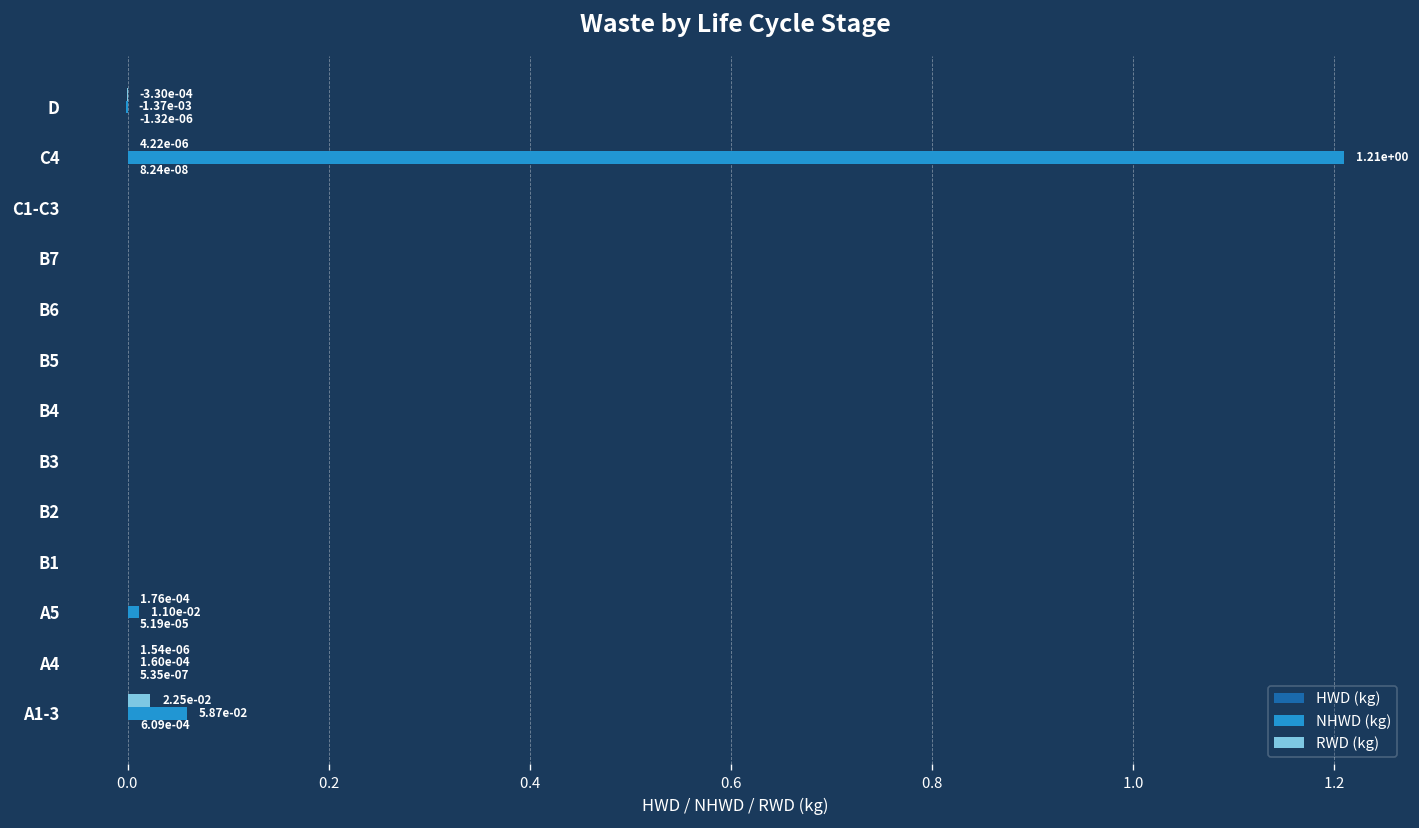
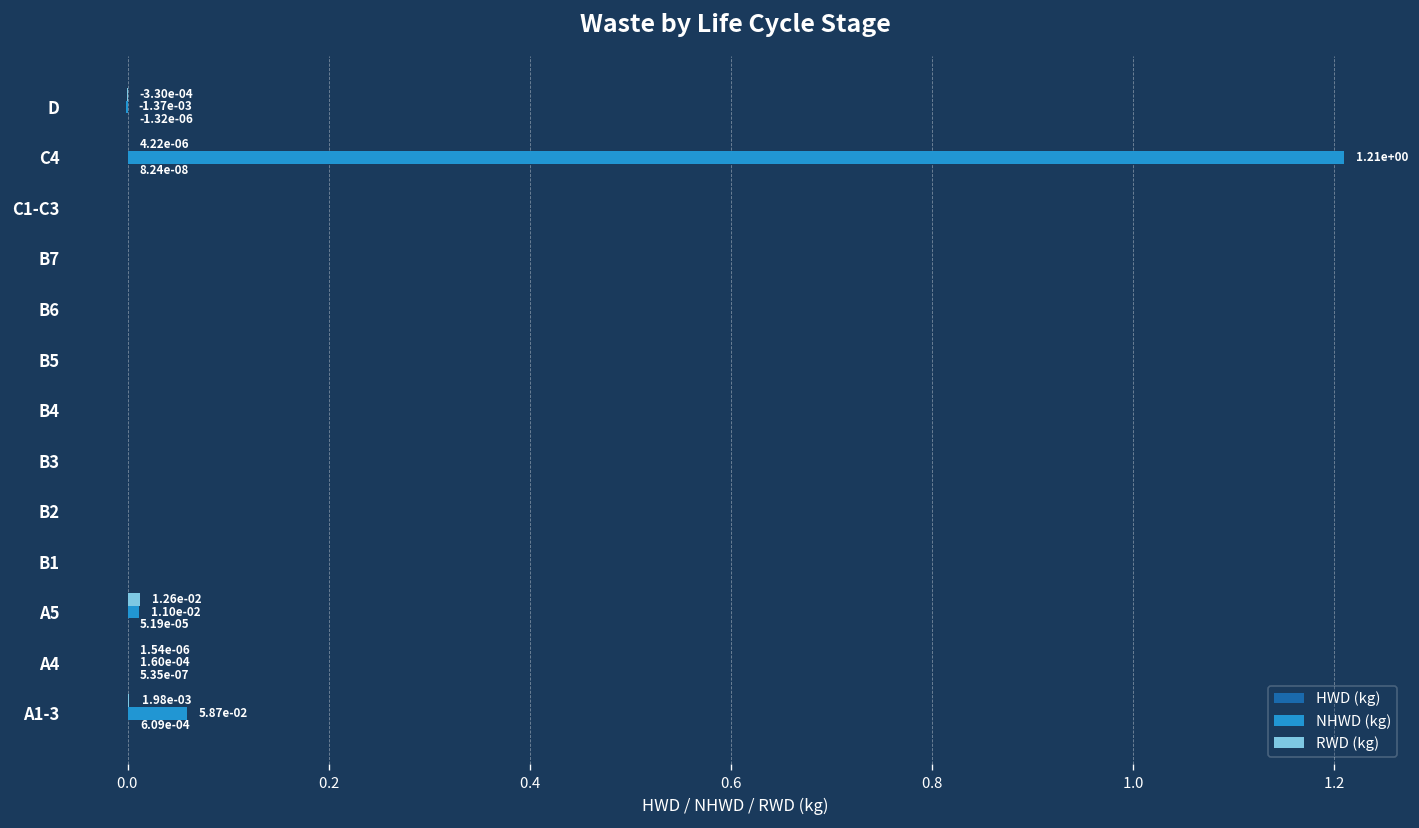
RWD (kg), A5: 1.76e-04 -> 1.26e-02
RWD (kg), A1-3: 2.25e-02 -> 1.98e-03
